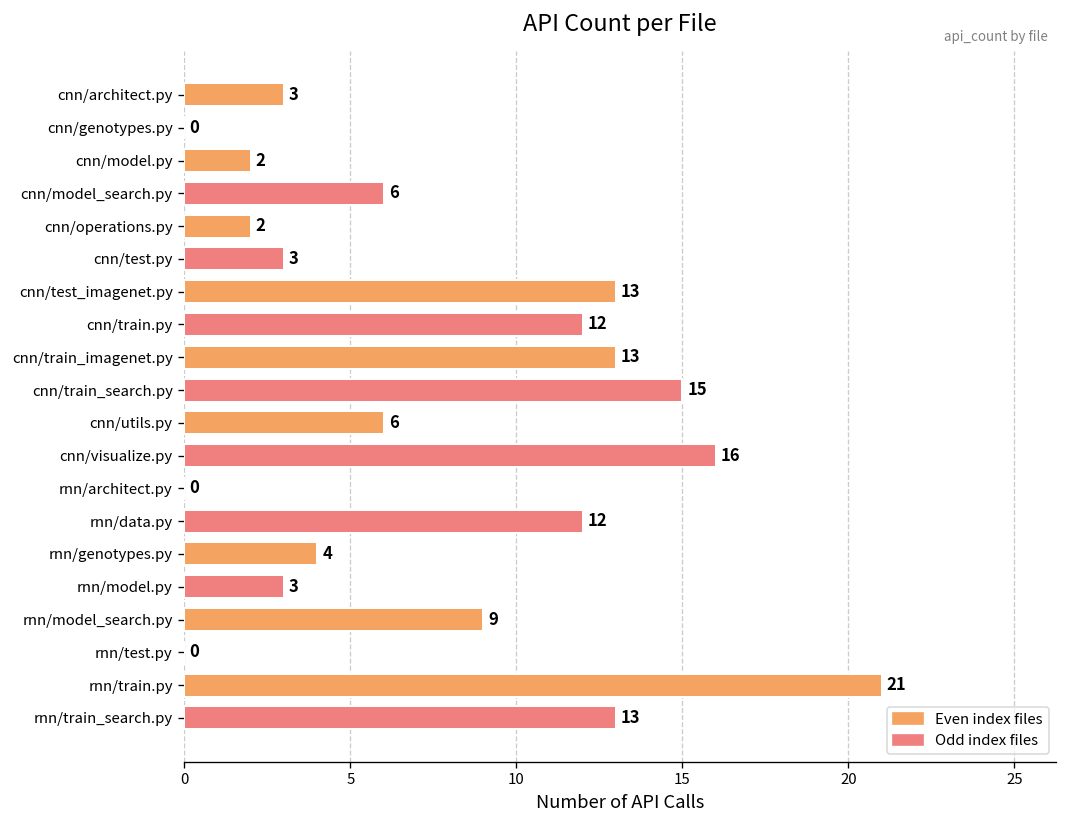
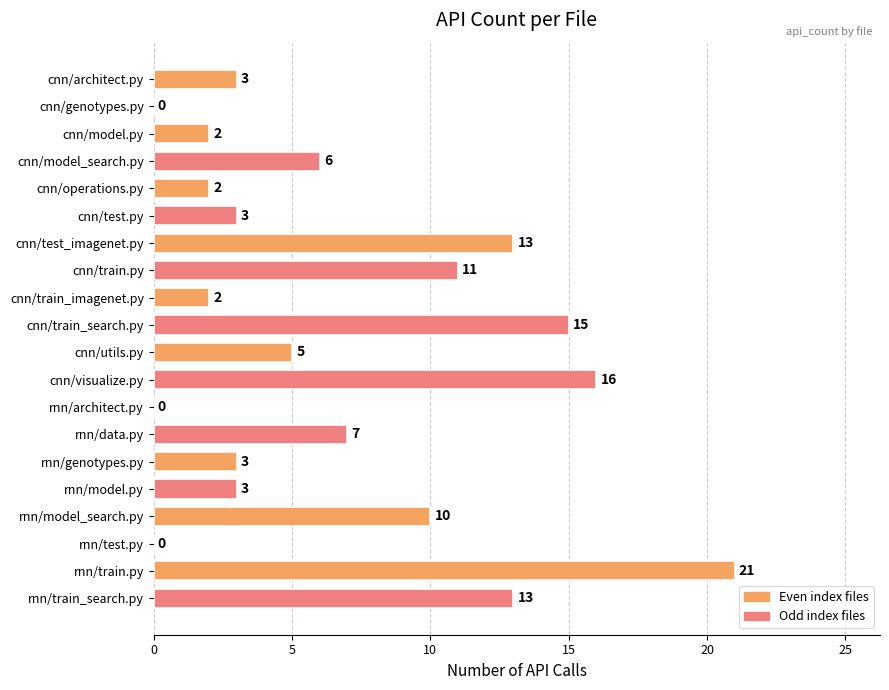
cnn/train.py: 12 -> 11
cnn/train_imagenet.py: 13 -> 2
cnn/utils.py: 6 -> 5
rnn/data.py: 12 -> 7
rnn/genotypes.py: 4 -> 3
rnn/model_search.py: 9 -> 10
